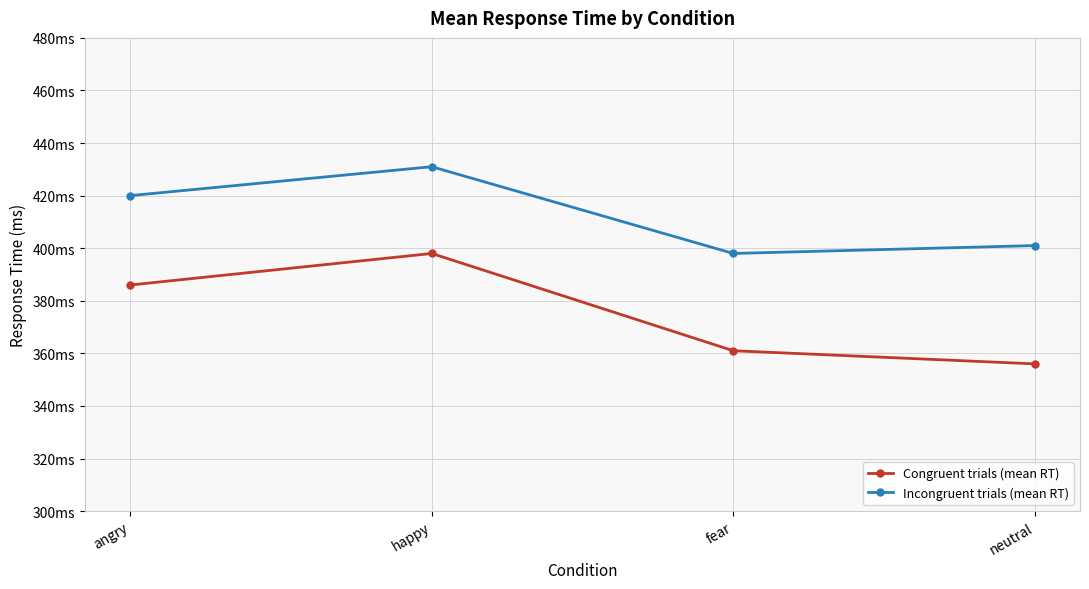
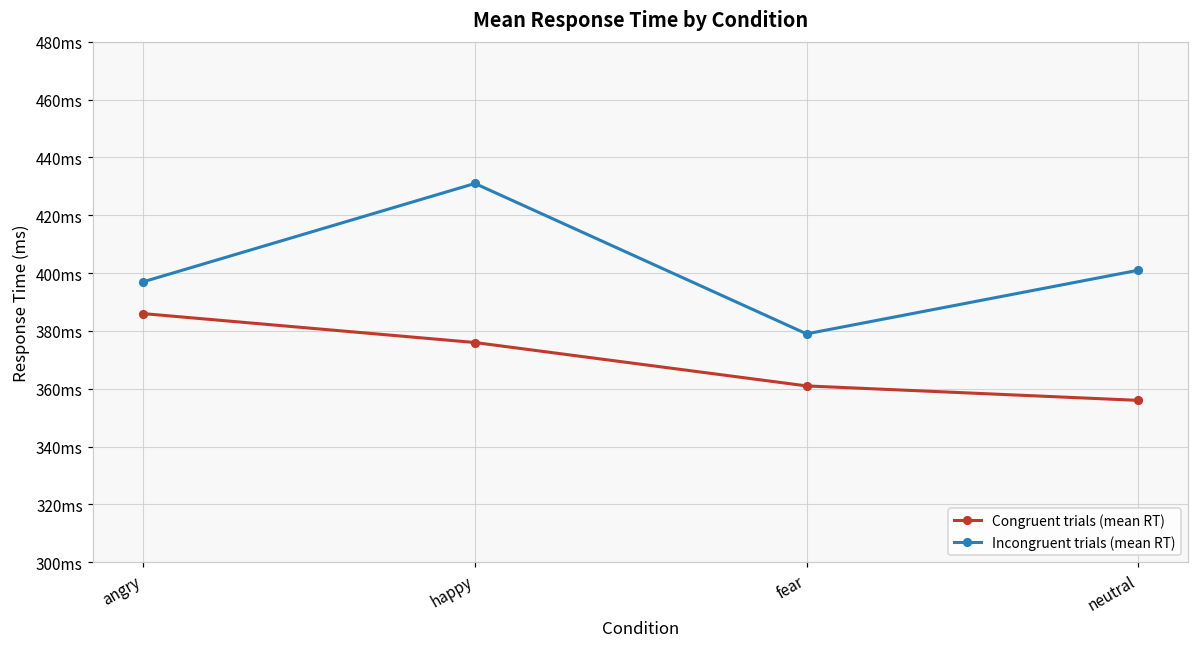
Incongruent trials (mean RT), angry: 420ms -> 397ms
Congruent trials (mean RT), happy: 398ms -> 376ms
Incongruent trials (mean RT), fear: 398ms -> 379ms
